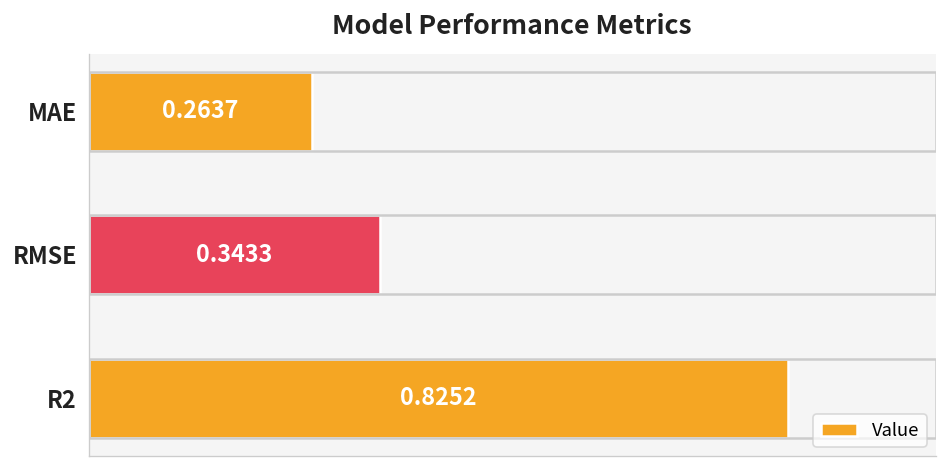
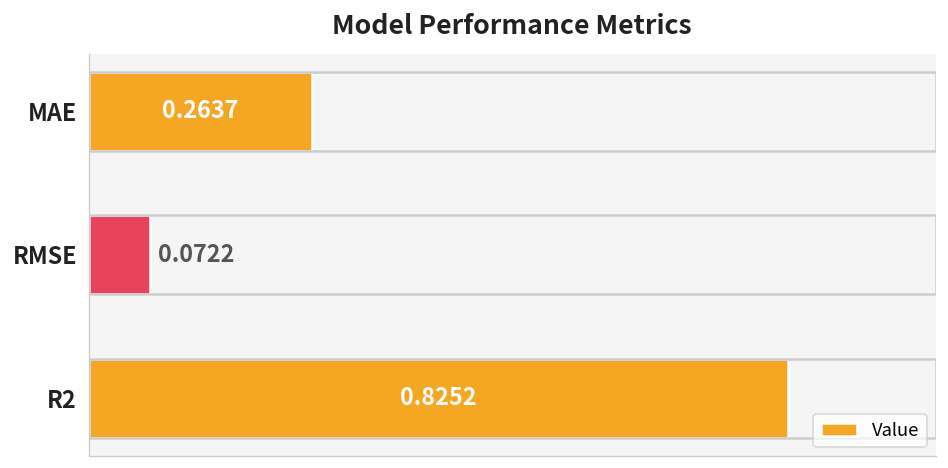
RMSE: 0.3433 -> 0.0722
